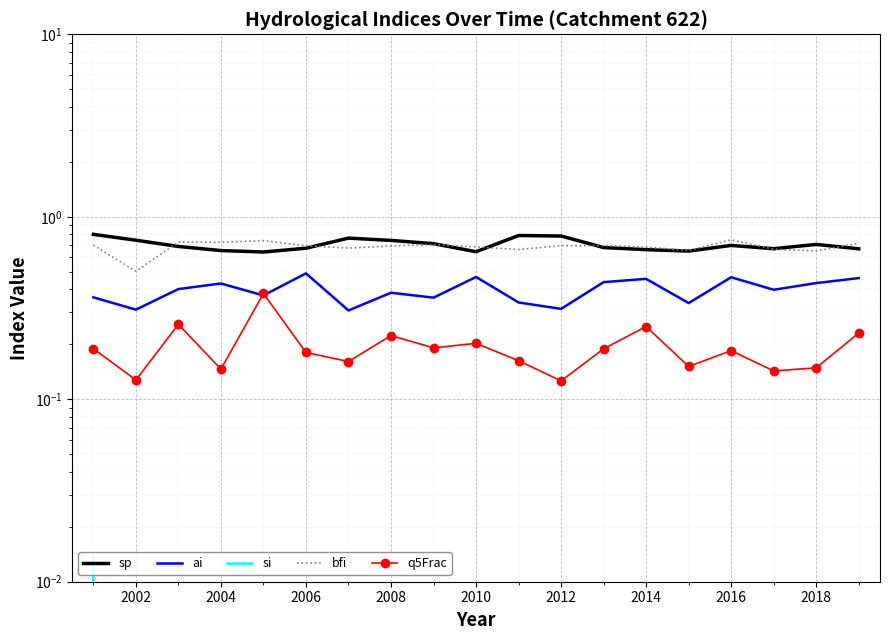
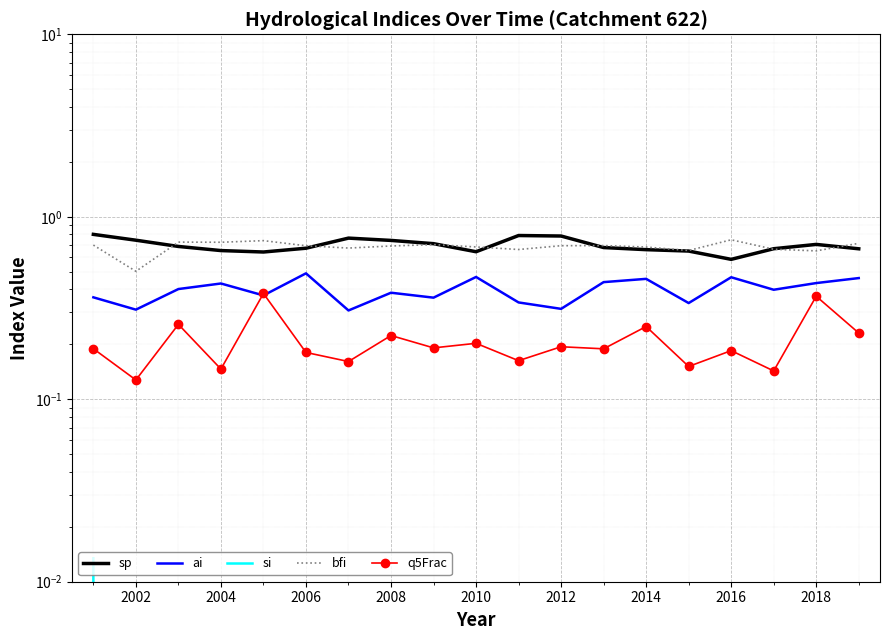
q5Frac, 2012: 0.13 -> 0.19
sp, 2016: 0.70 -> 0.58
q5Frac, 2018: 0.15 -> 0.37
